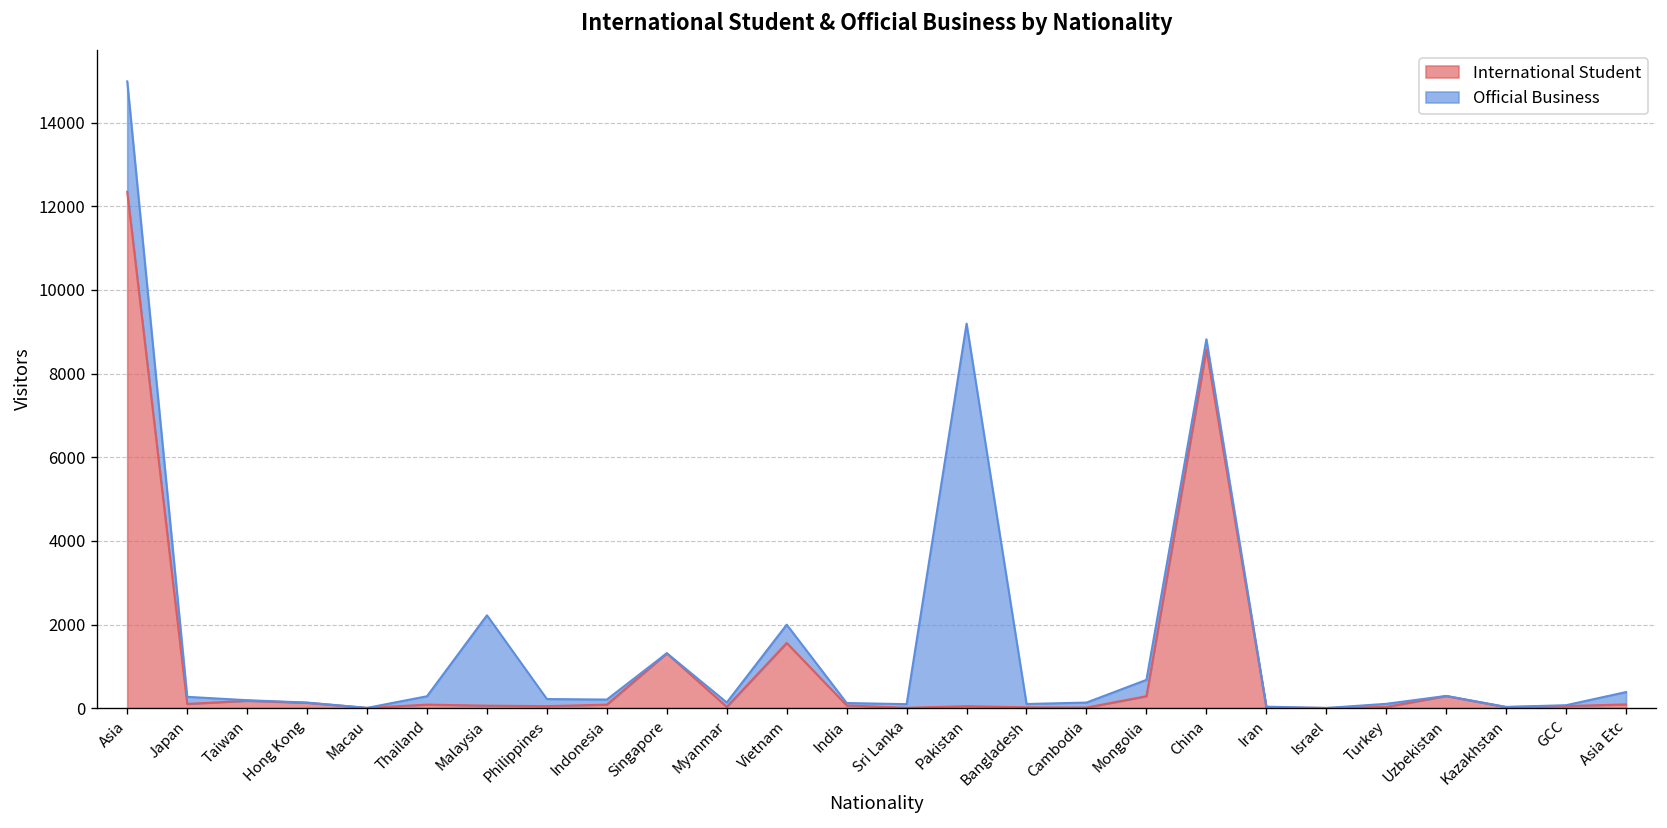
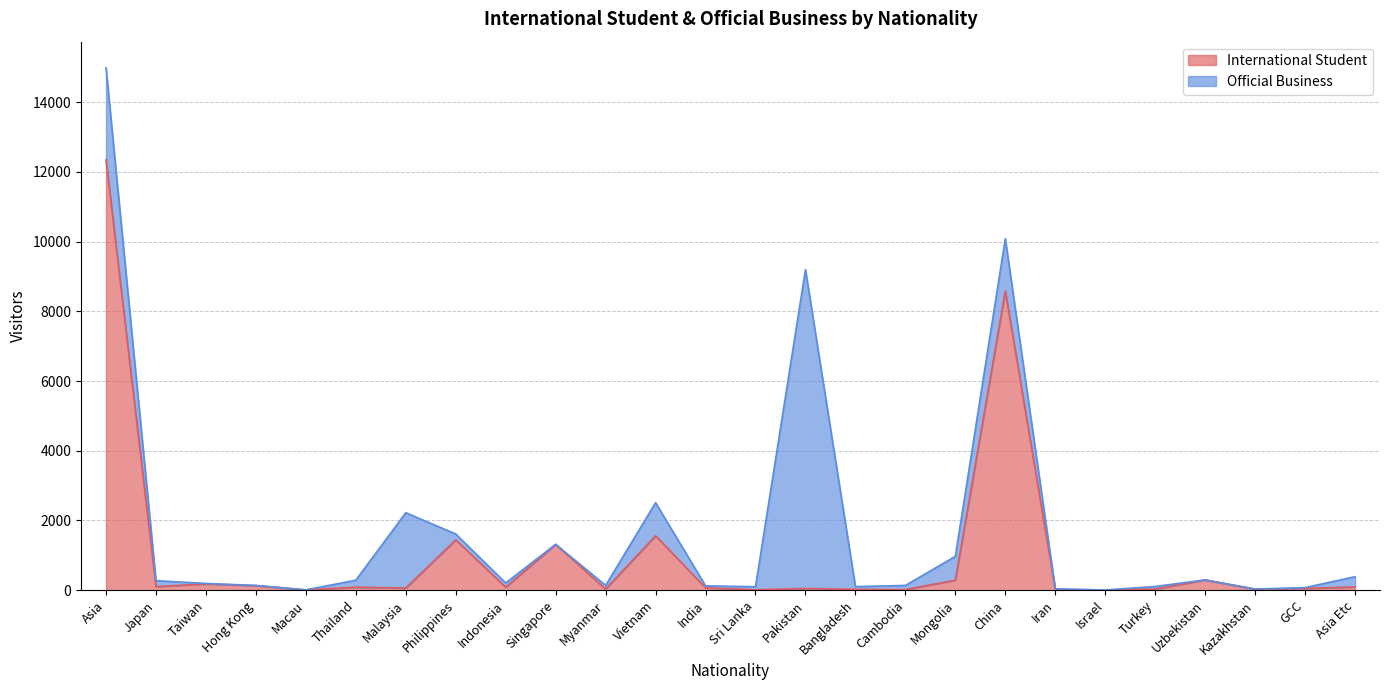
International Student, Philippines: 100 -> 1400
Official Business, Vietnam: 400 -> 900
Official Business, Mongolia: 400 -> 700
Official Business, China: 200 -> 1500
